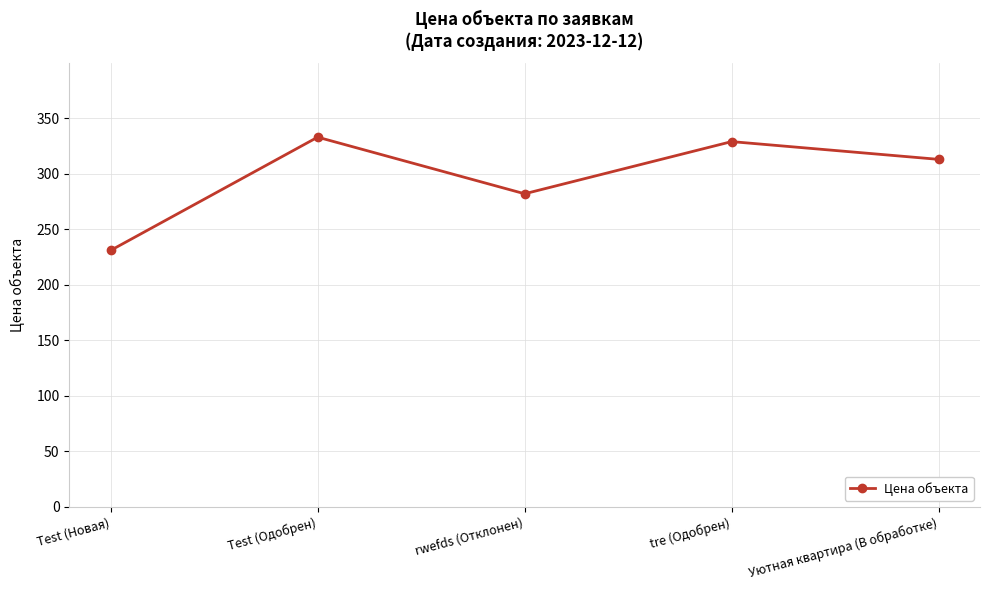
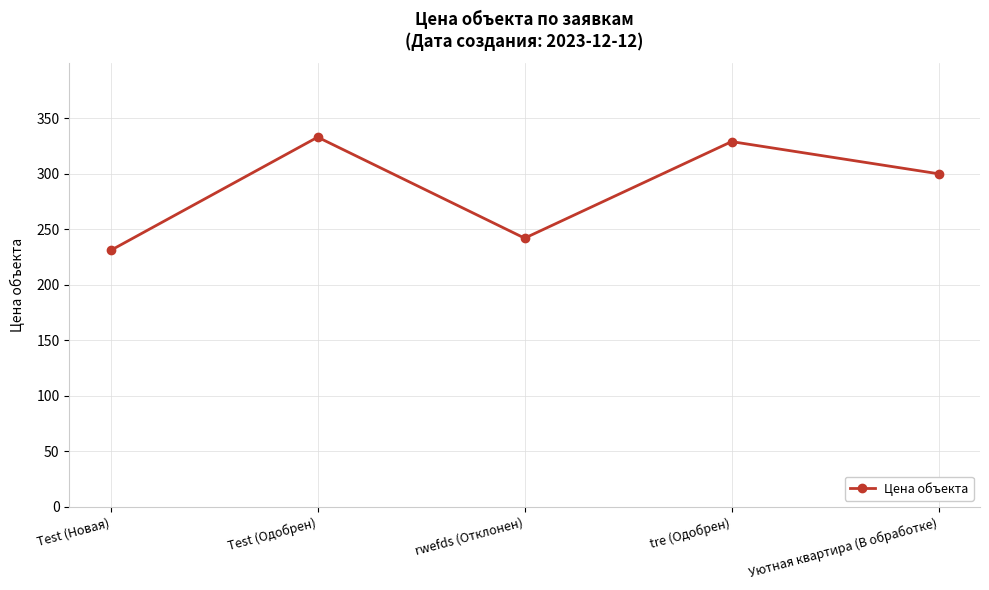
rwefds (Отклонен): 282 -> 242
Уютная квартира (В обработке): 313 -> 300
